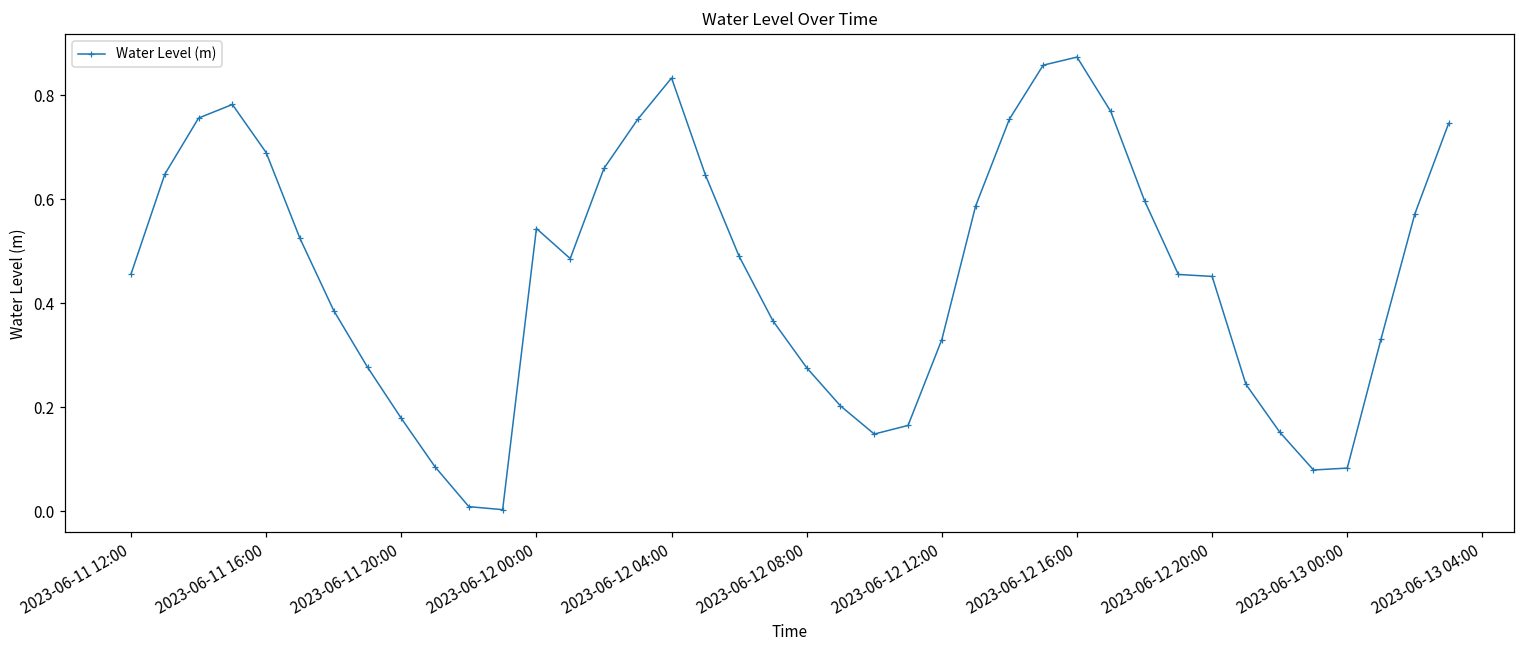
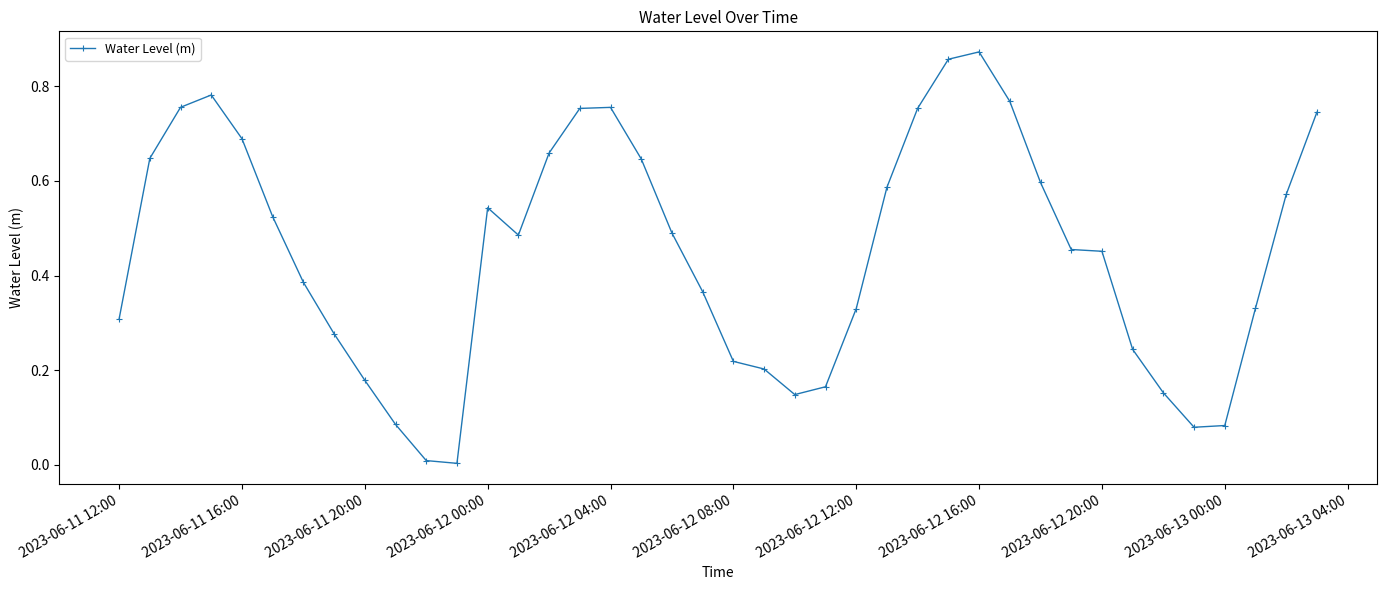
2023-06-11 12:00: 0.46 -> 0.31
2023-06-12 04:00: 0.83 -> 0.76
2023-06-12 08:00: 0.28 -> 0.22
